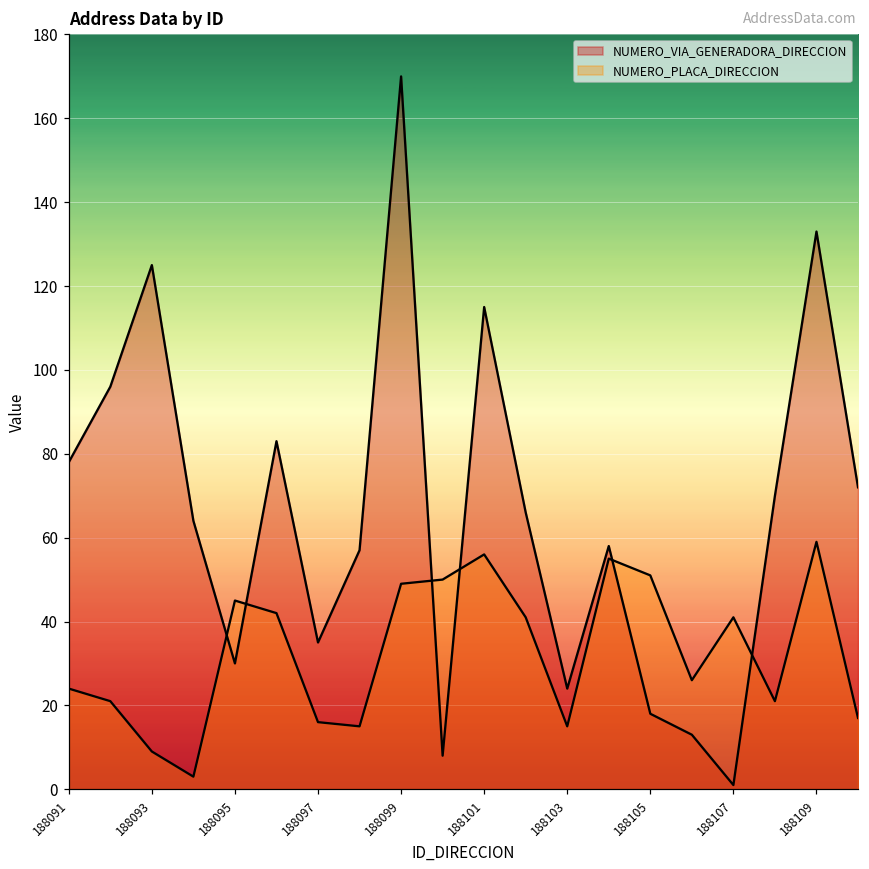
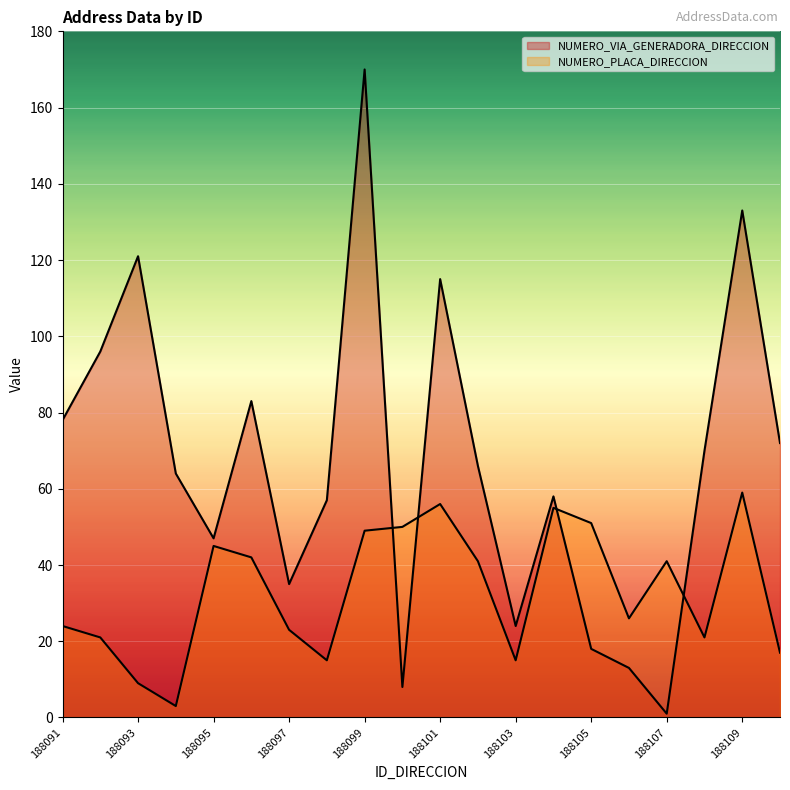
NUMERO_VIA_GENERADORA_DIRECCION, 188093: 125 -> 121
NUMERO_VIA_GENERADORA_DIRECCION, 188095: 30 -> 47
NUMERO_PLACA_DIRECCION, 188097: 16 -> 23
